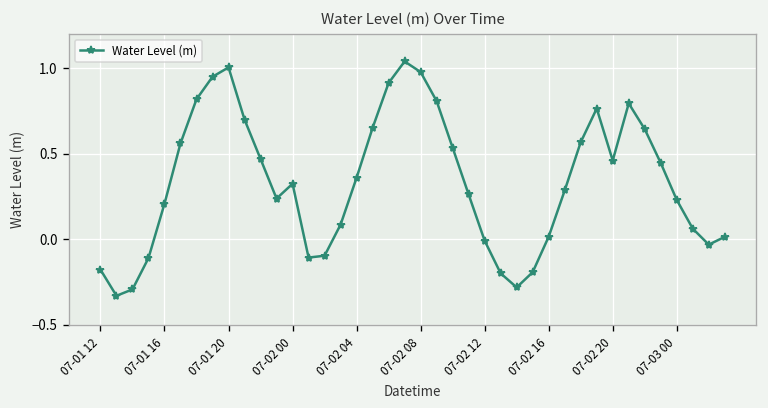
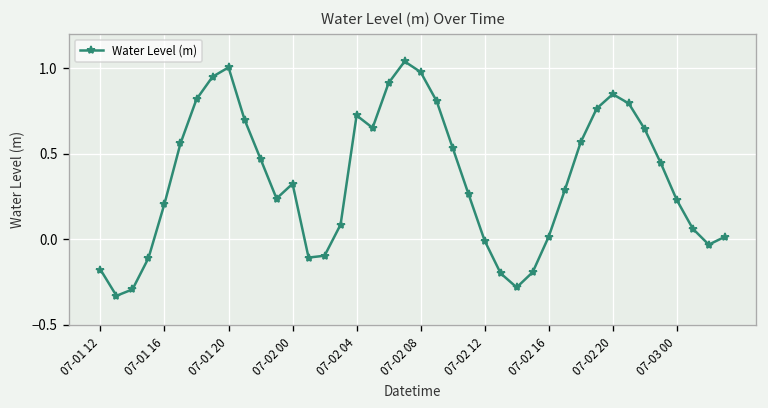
07-02 04: 0.36 -> 0.72
07-02 20: 0.46 -> 0.85
